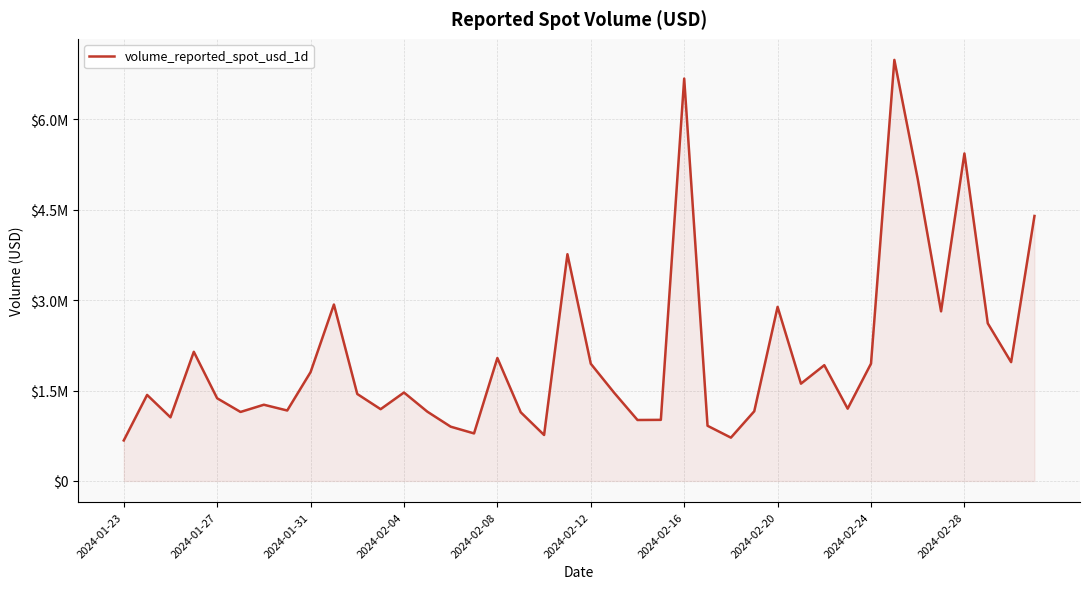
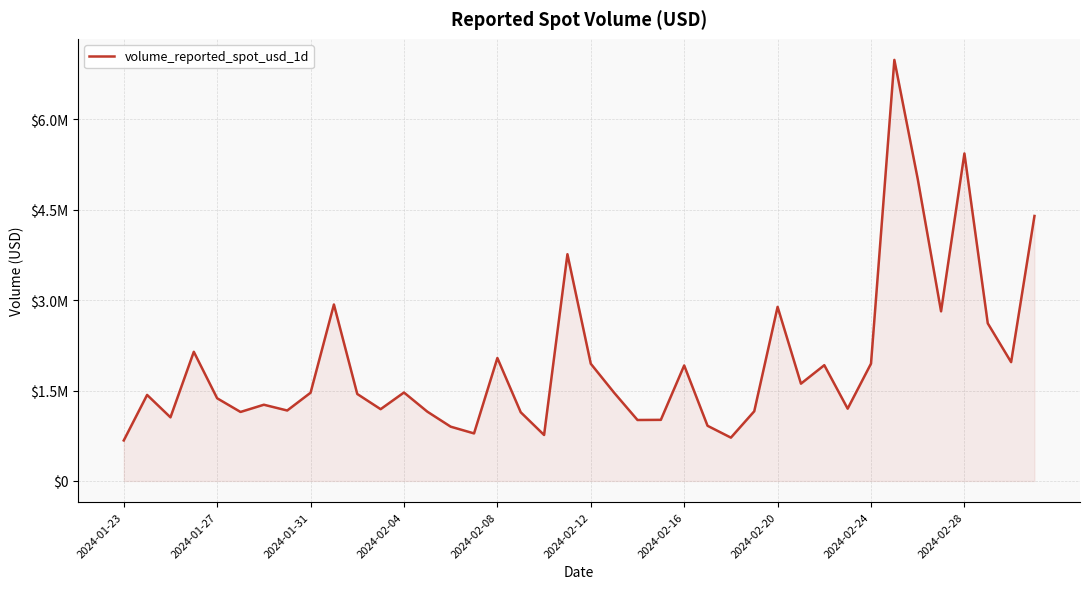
2024-01-31: $1800000 -> $1500000
2024-02-16: $6700000 -> $1900000
